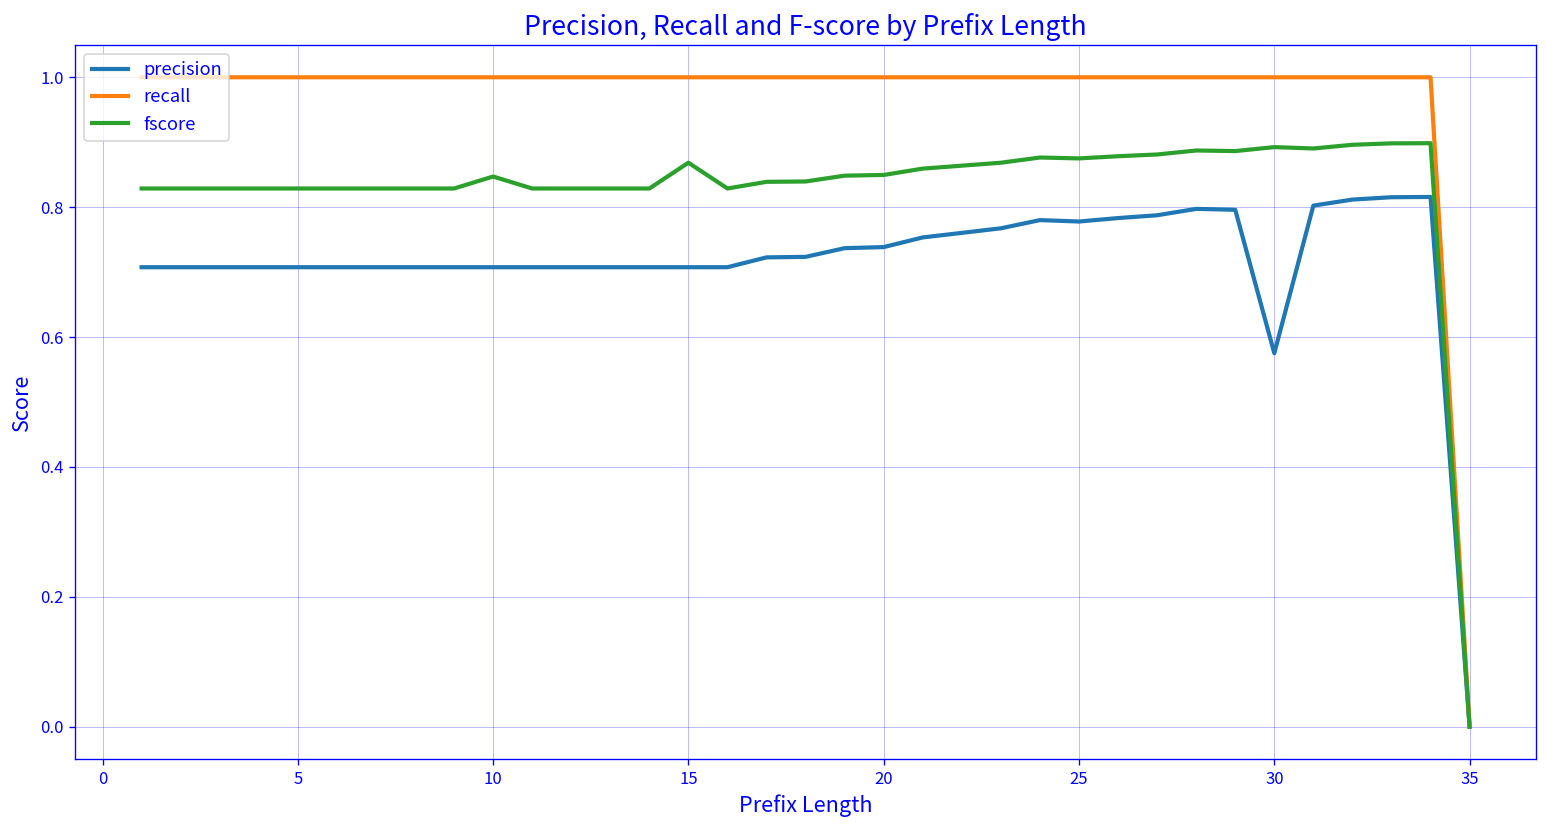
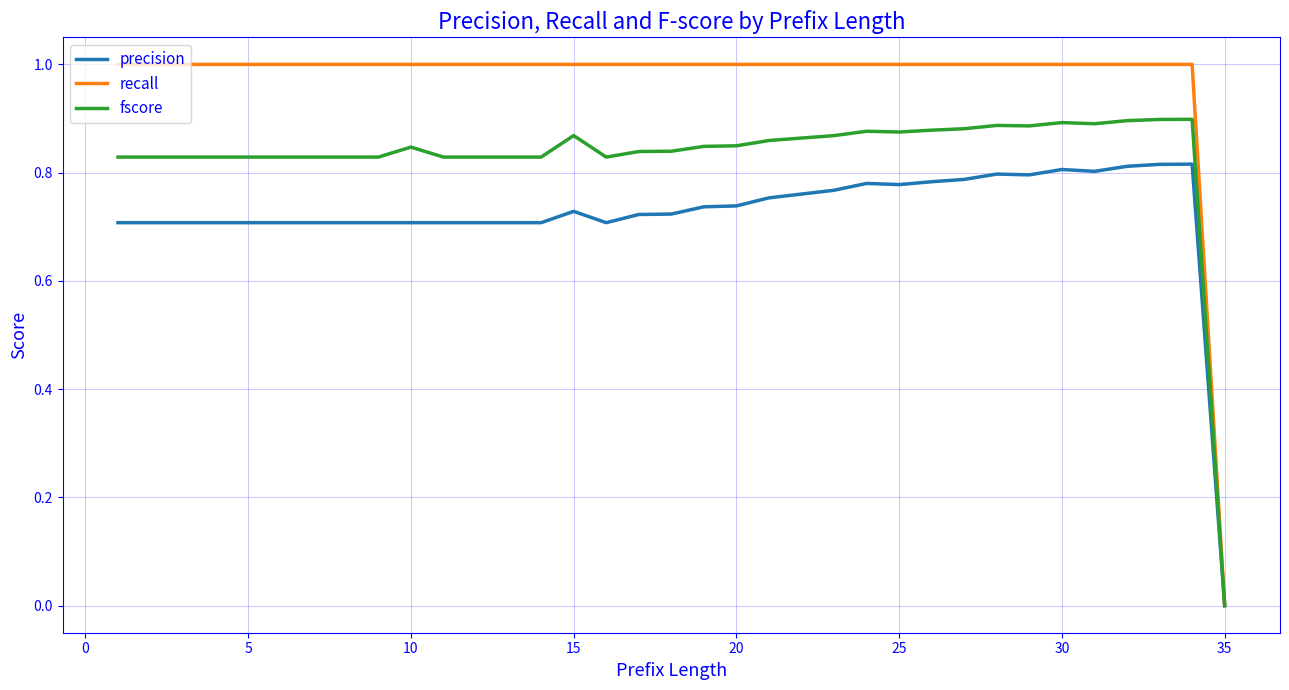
precision, 15: 0.71 -> 0.73
precision, 30: 0.58 -> 0.81
